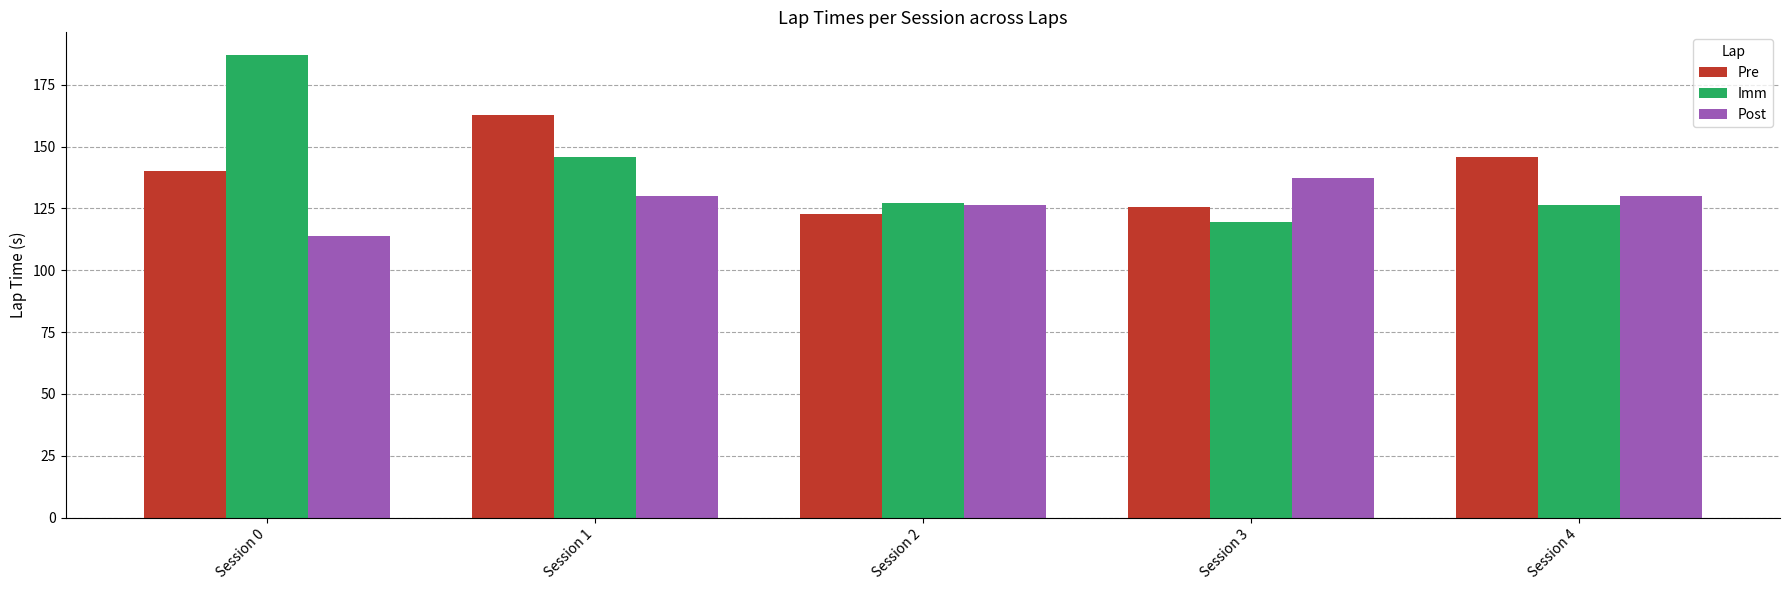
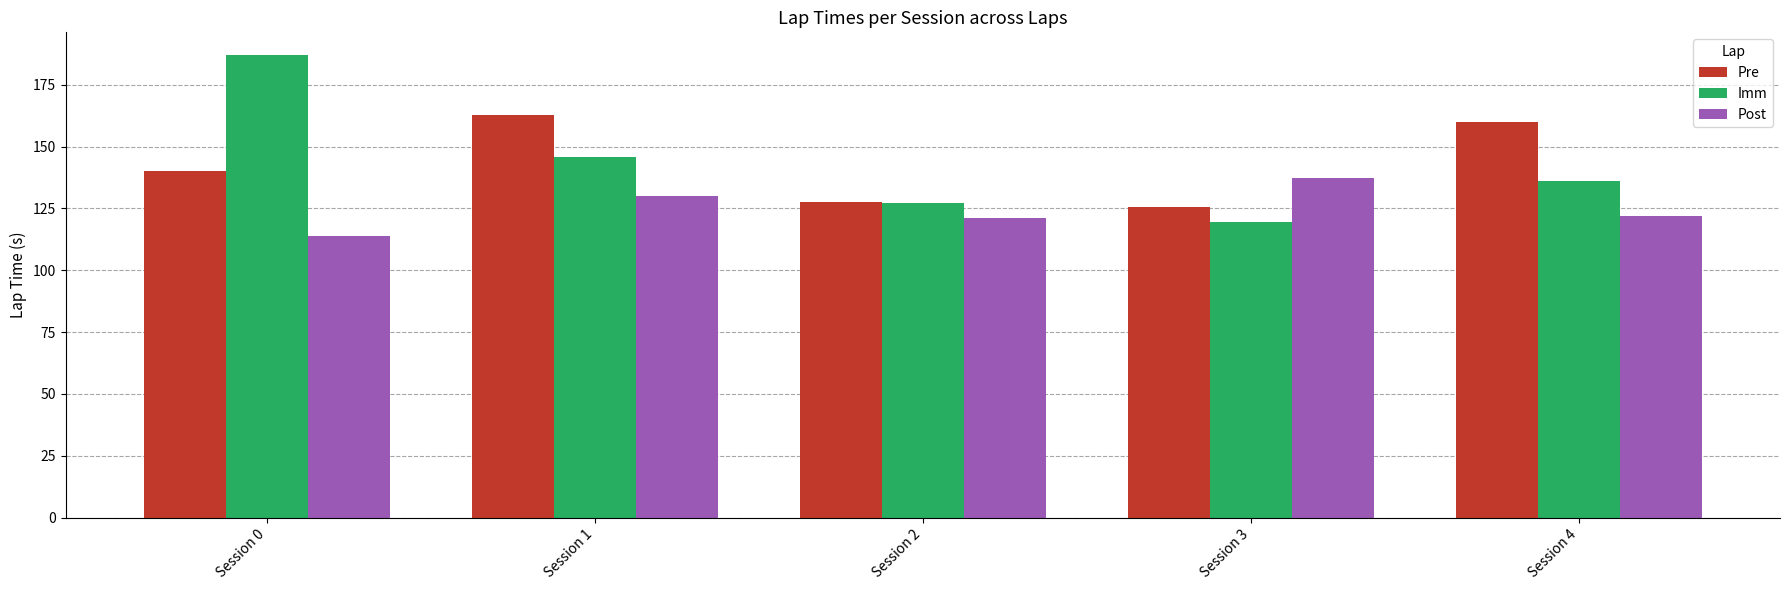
Pre, Session 2: 123 -> 128
Post, Session 2: 127 -> 121
Pre, Session 4: 146 -> 160
Imm, Session 4: 127 -> 136
Post, Session 4: 130 -> 122
